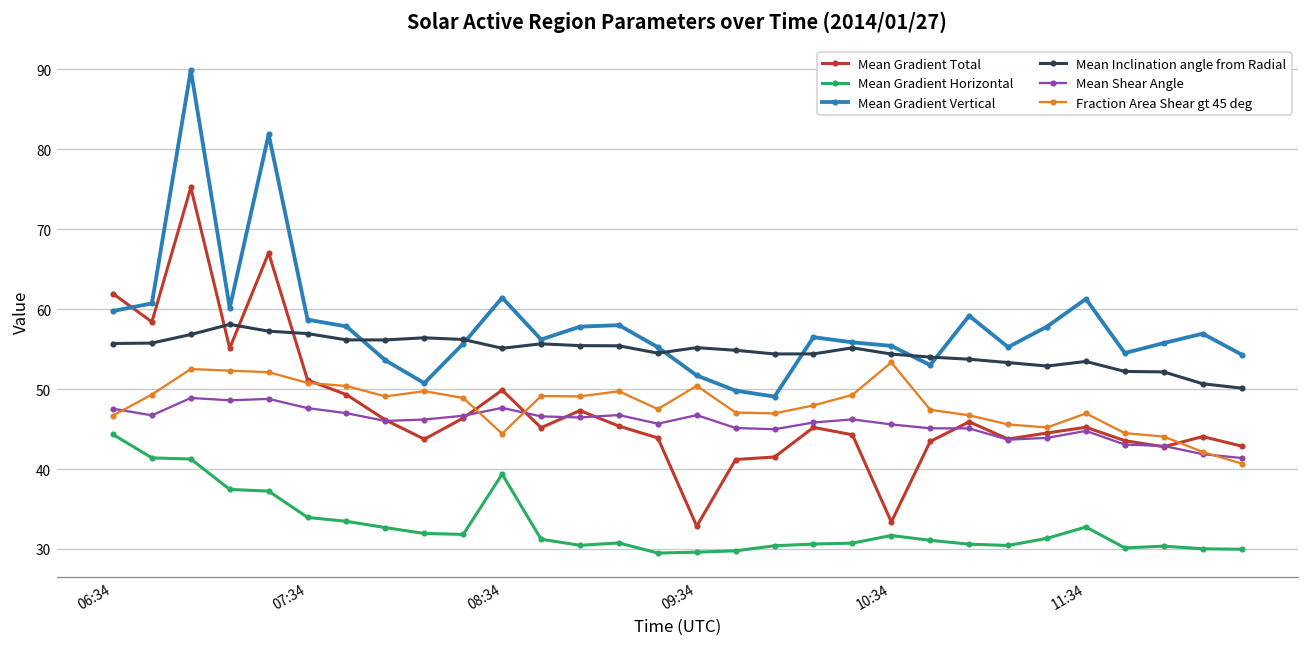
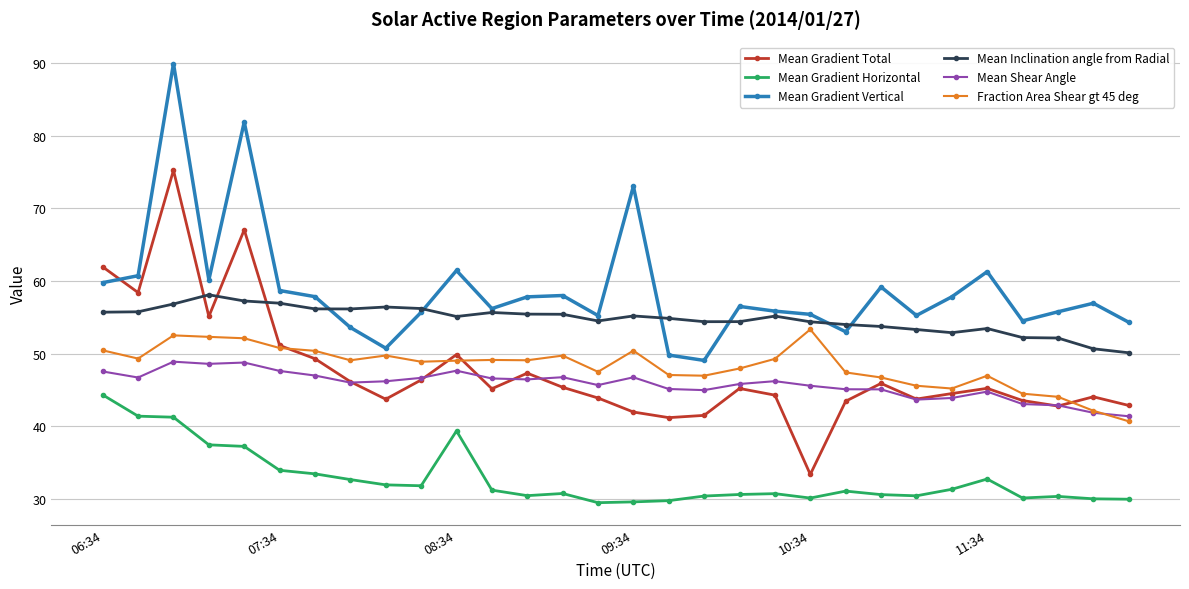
Fraction Area Shear gt 45 deg, 06:34: 47 -> 50
Fraction Area Shear gt 45 deg, 08:34: 44 -> 49
Mean Gradient Total, 09:34: 33 -> 42
Mean Gradient Vertical, 09:34: 52 -> 73
Mean Gradient Horizontal, 10:34: 32 -> 30
